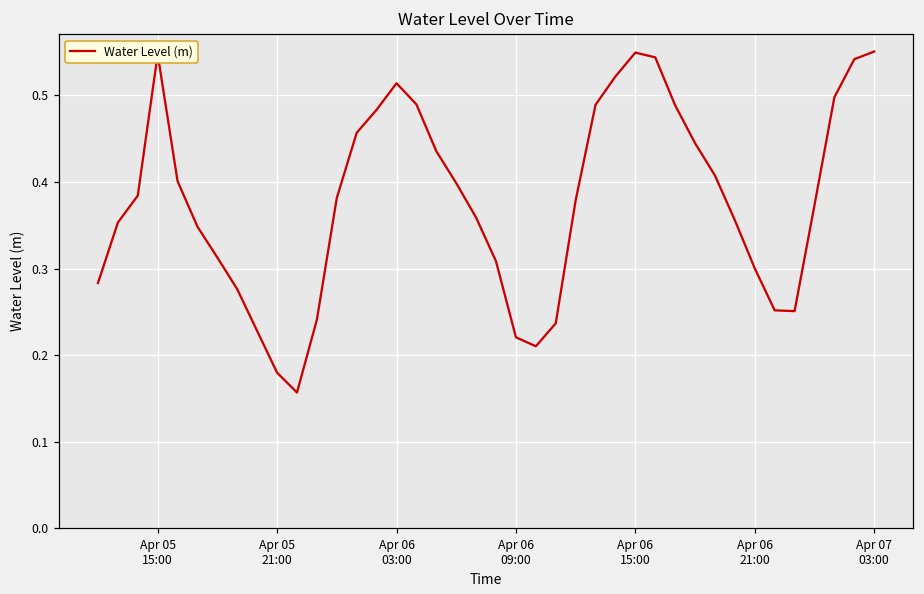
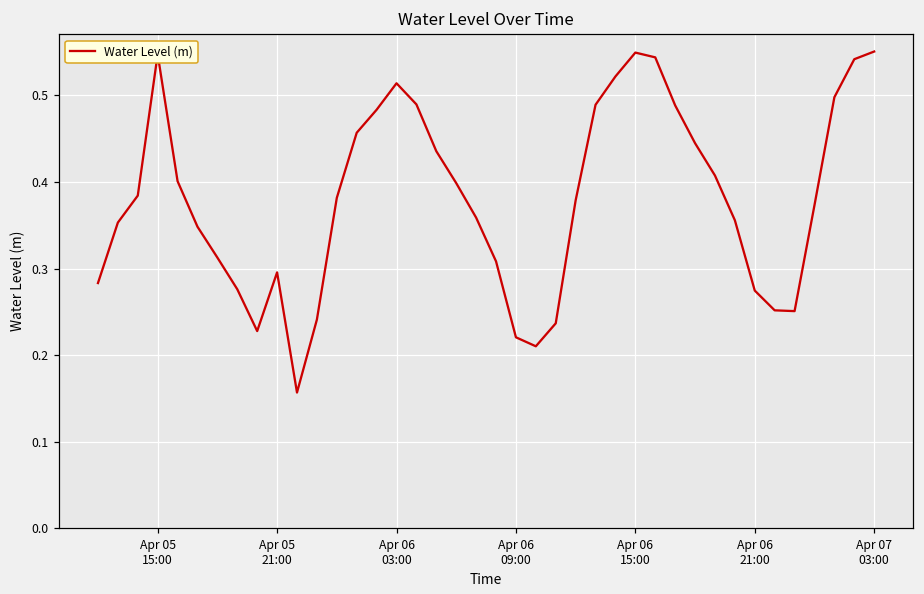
Apr 05 21:00: 0.18 -> 0.30
Apr 06 21:00: 0.30 -> 0.27
